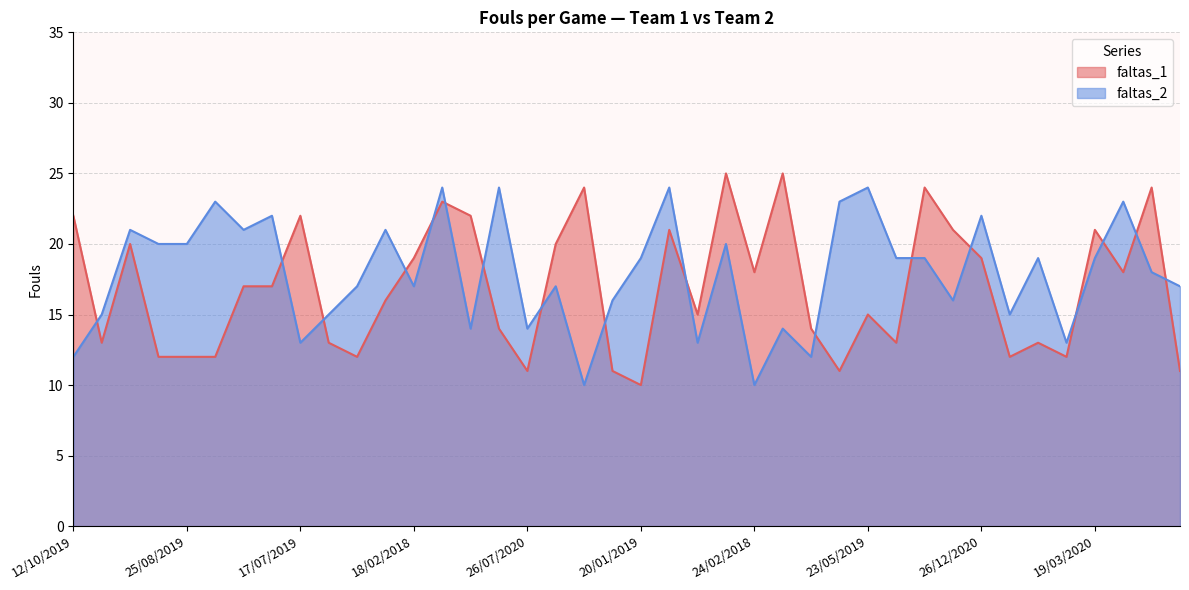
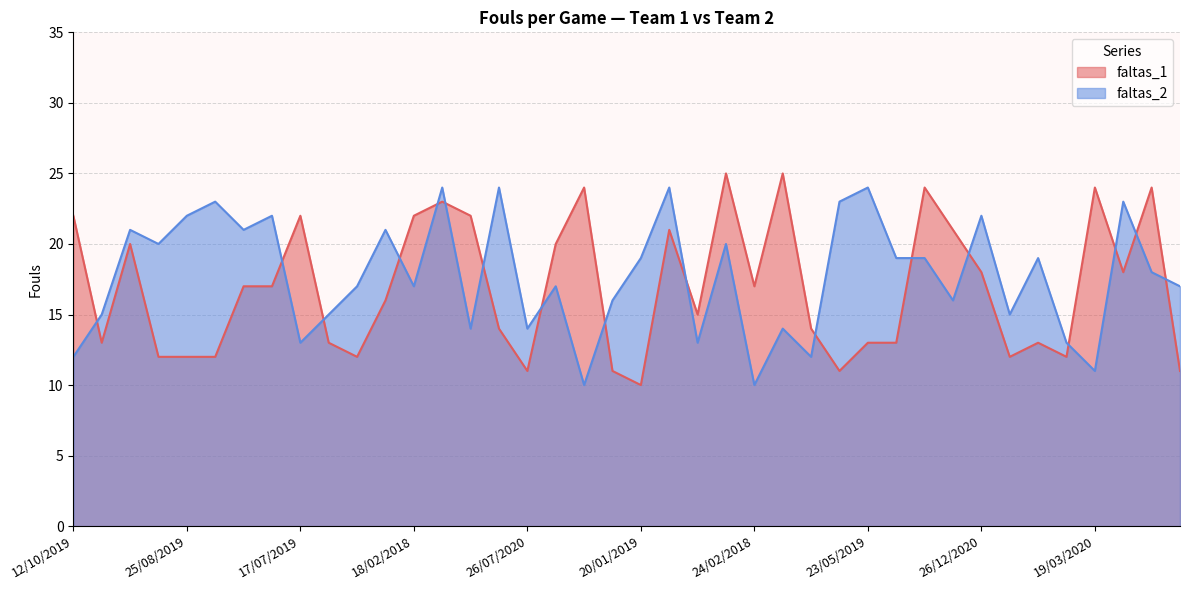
faltas_2, 25/08/2019: 20 -> 22
faltas_1, 18/02/2018: 19 -> 22
faltas_1, 24/02/2018: 18 -> 17
faltas_1, 23/05/2019: 15 -> 13
faltas_1, 26/12/2020: 19 -> 18
faltas_1, 19/03/2020: 21 -> 24
faltas_2, 19/03/2020: 19 -> 11
